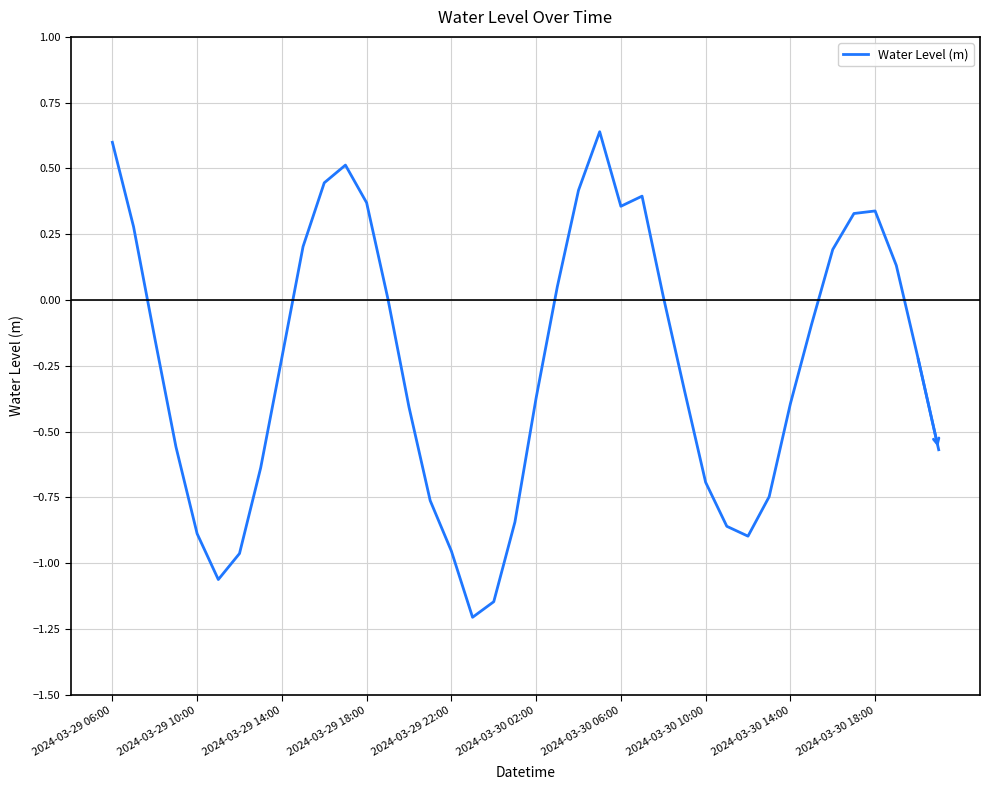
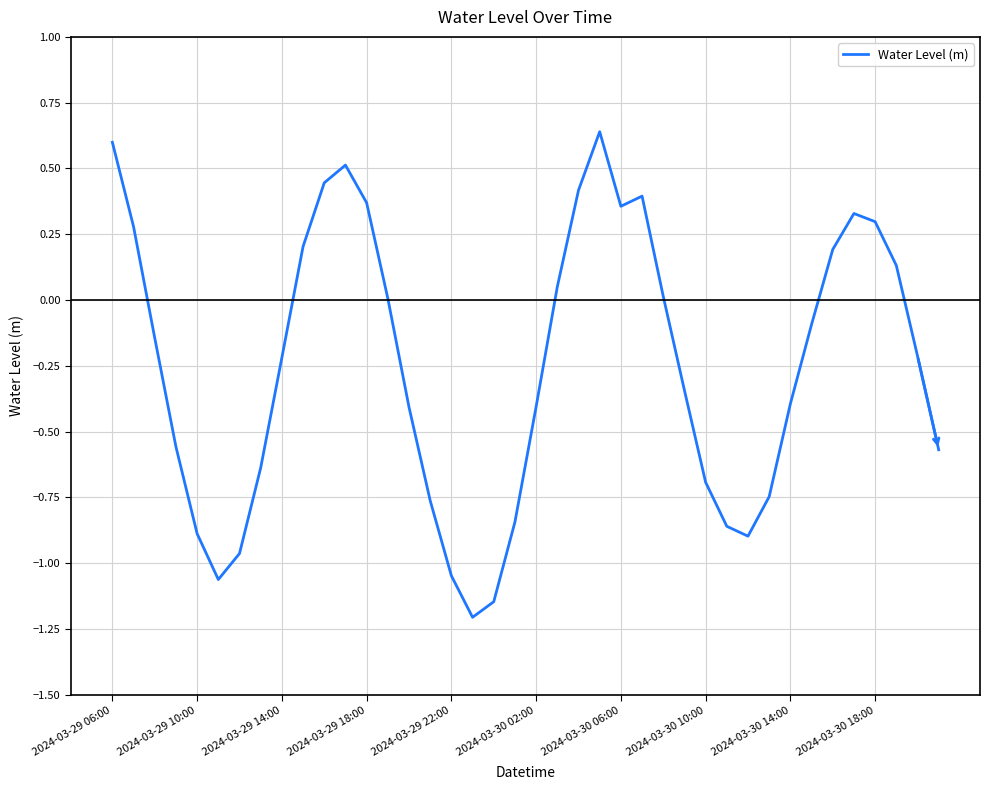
2024-03-29 22:00: -0.95 -> -1.05
2024-03-30 02:00: -0.37 -> -0.41
2024-03-30 18:00: 0.34 -> 0.30
